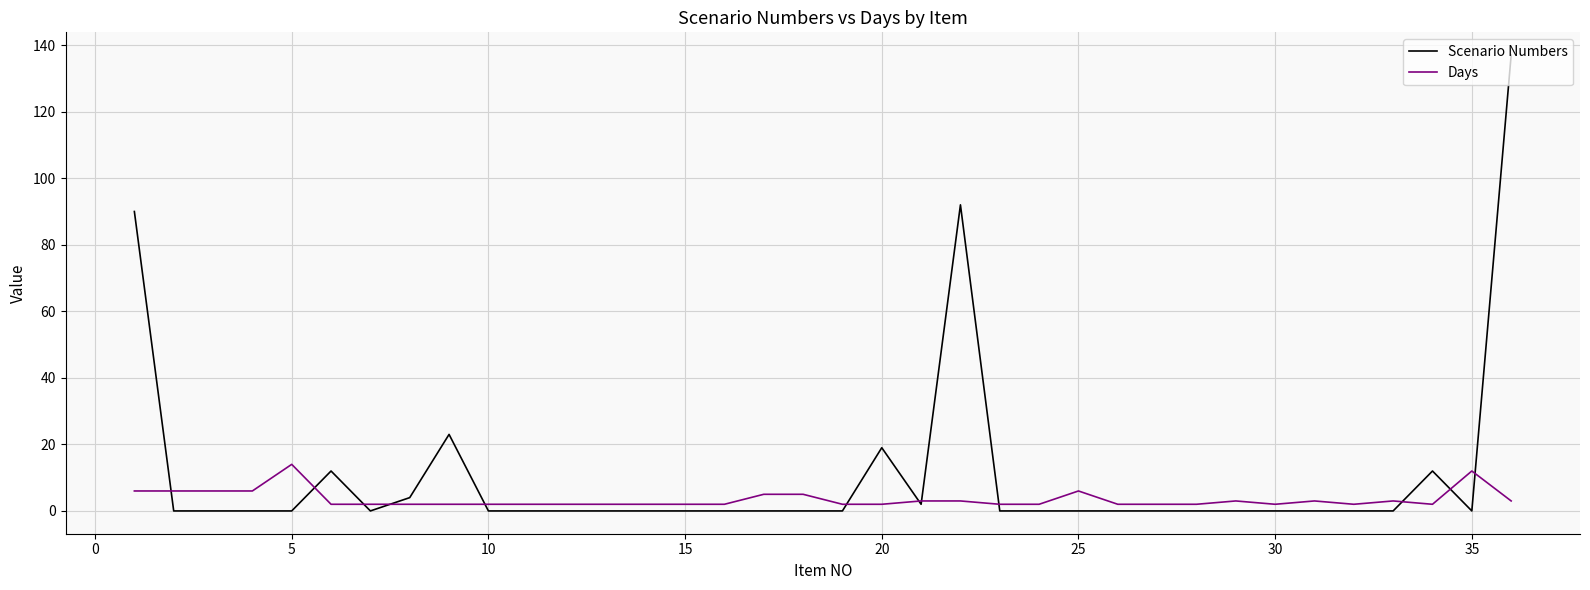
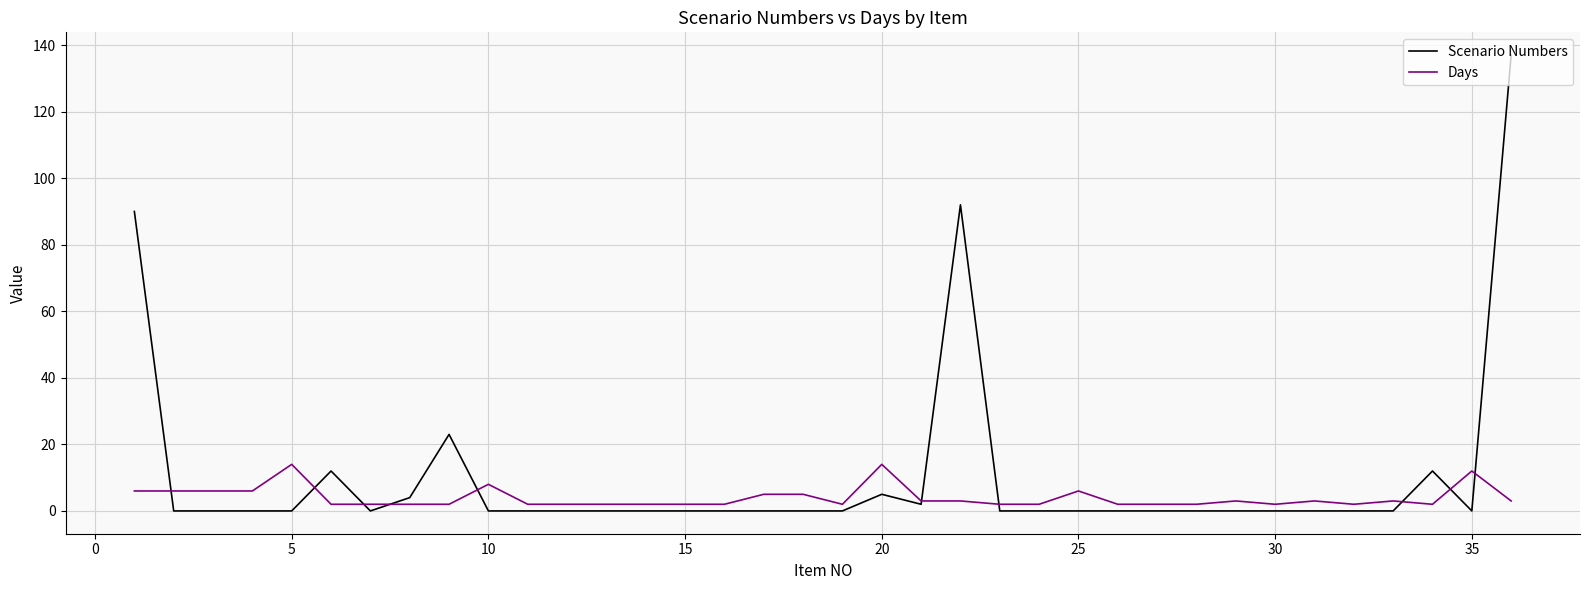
Days, 10: 2 -> 8
Scenario Numbers, 20: 19 -> 5
Days, 20: 2 -> 14
